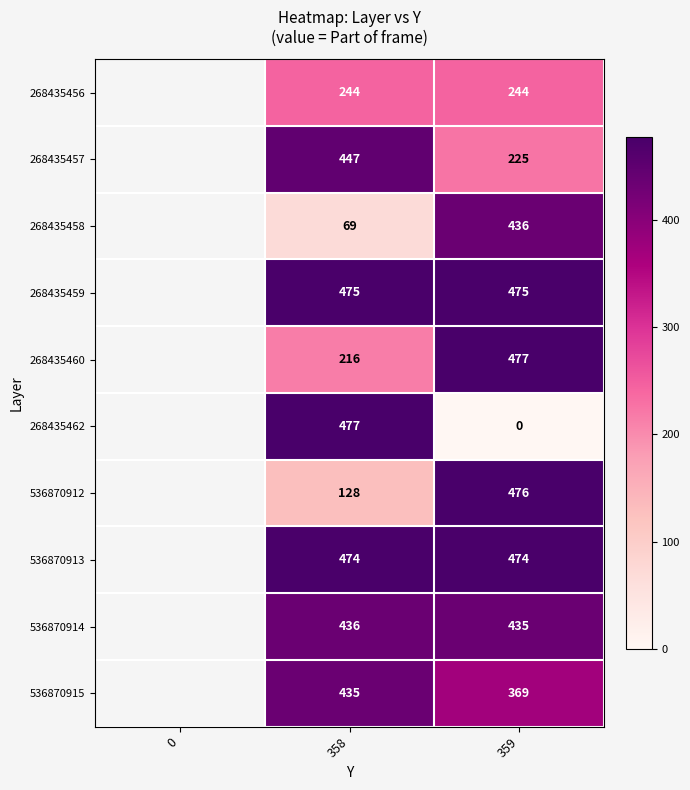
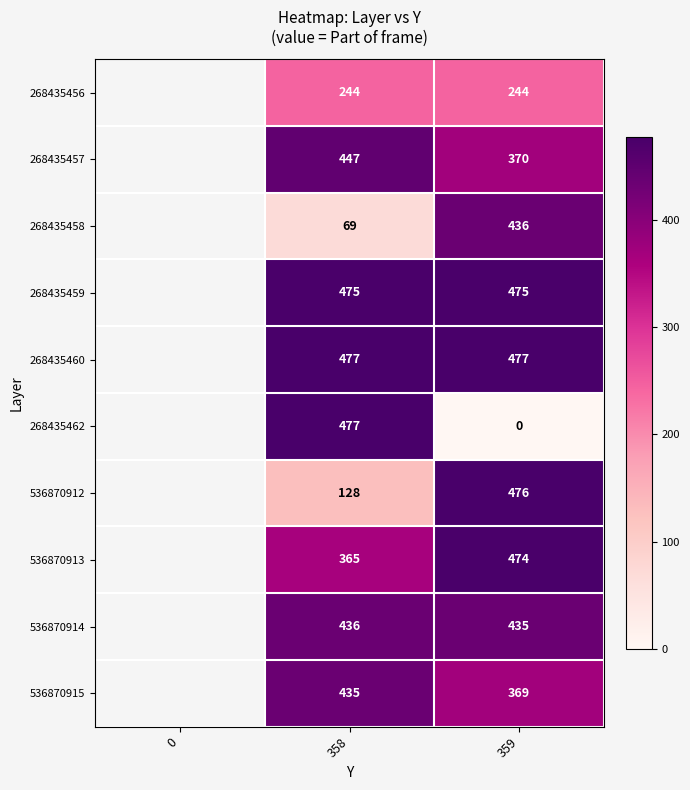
268435457, 359: 225 -> 370
268435460, 358: 216 -> 477
536870913, 358: 474 -> 365
